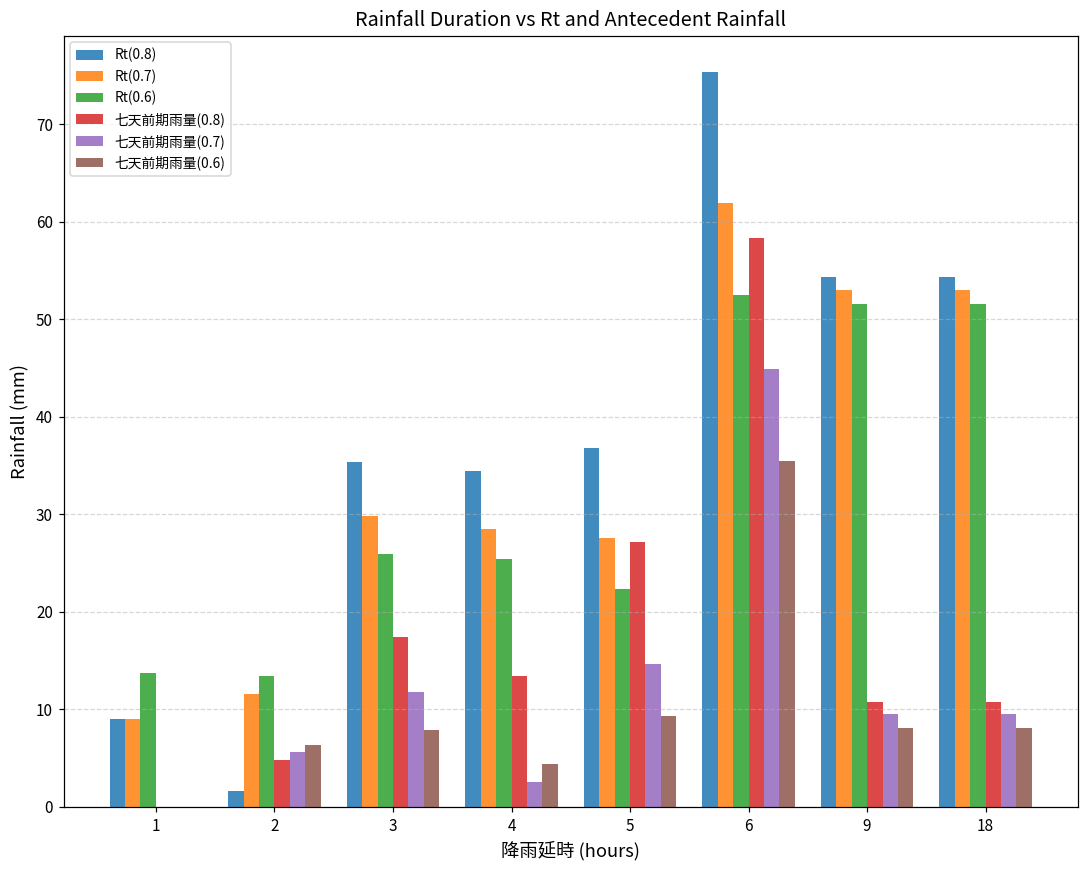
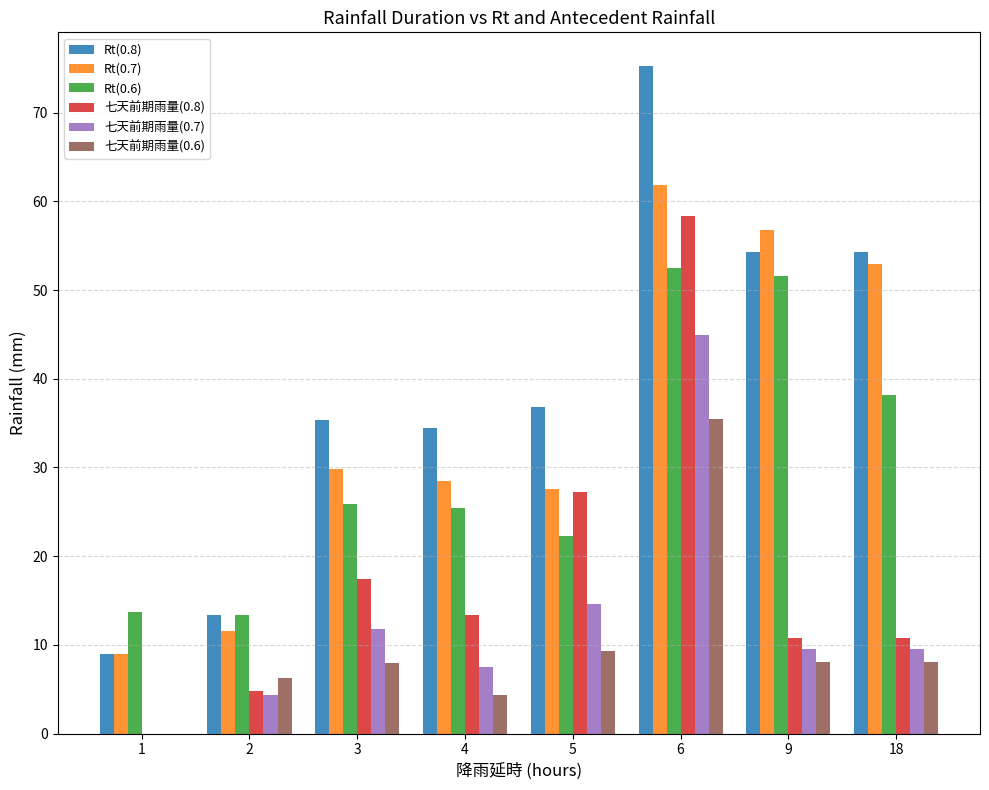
Rt(0.8), 2: 2 -> 13
七天前期雨量(0.7), 2: 6 -> 4
七天前期雨量(0.7), 4: 3 -> 8
Rt(0.7), 9: 53 -> 57
Rt(0.6), 18: 52 -> 38
